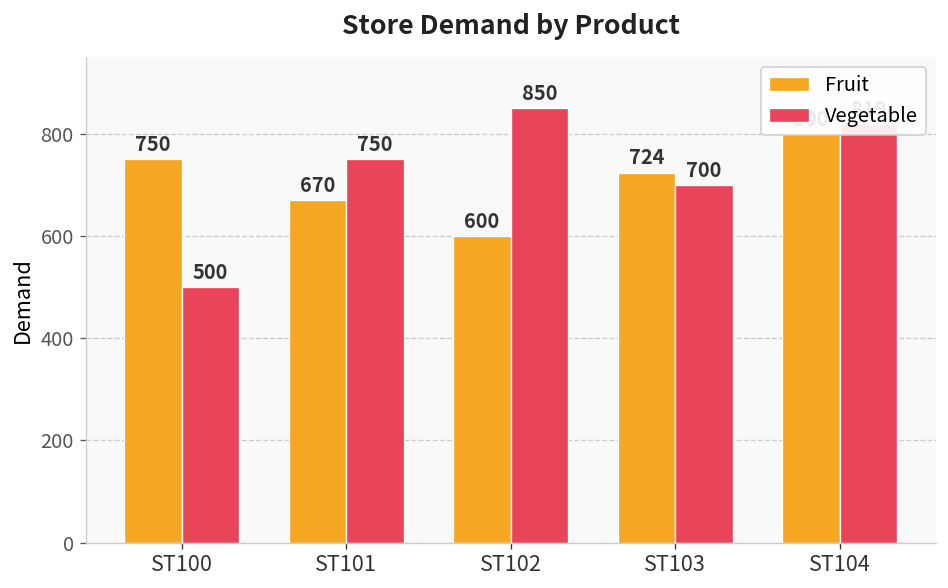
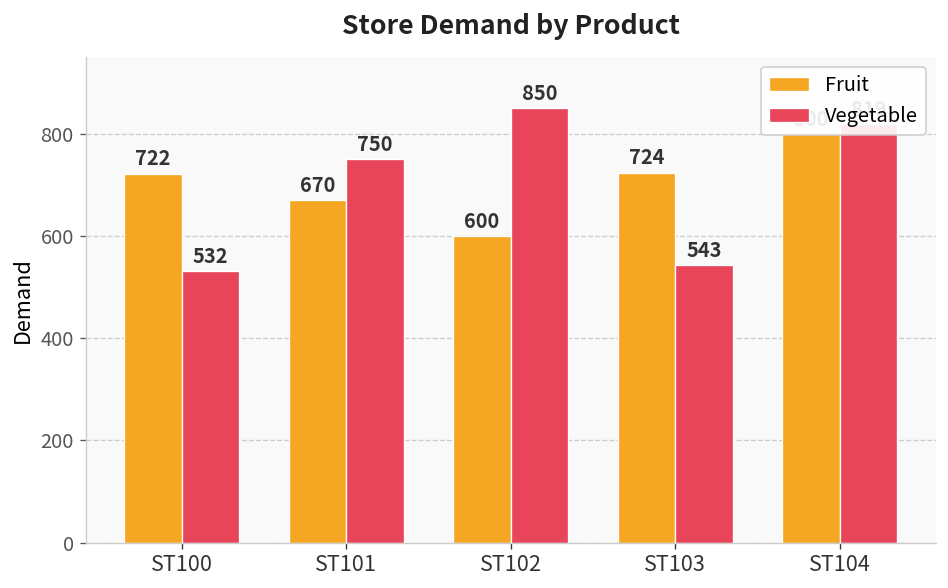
Fruit, ST100: 750 -> 722
Vegetable, ST100: 500 -> 532
Vegetable, ST103: 700 -> 543
